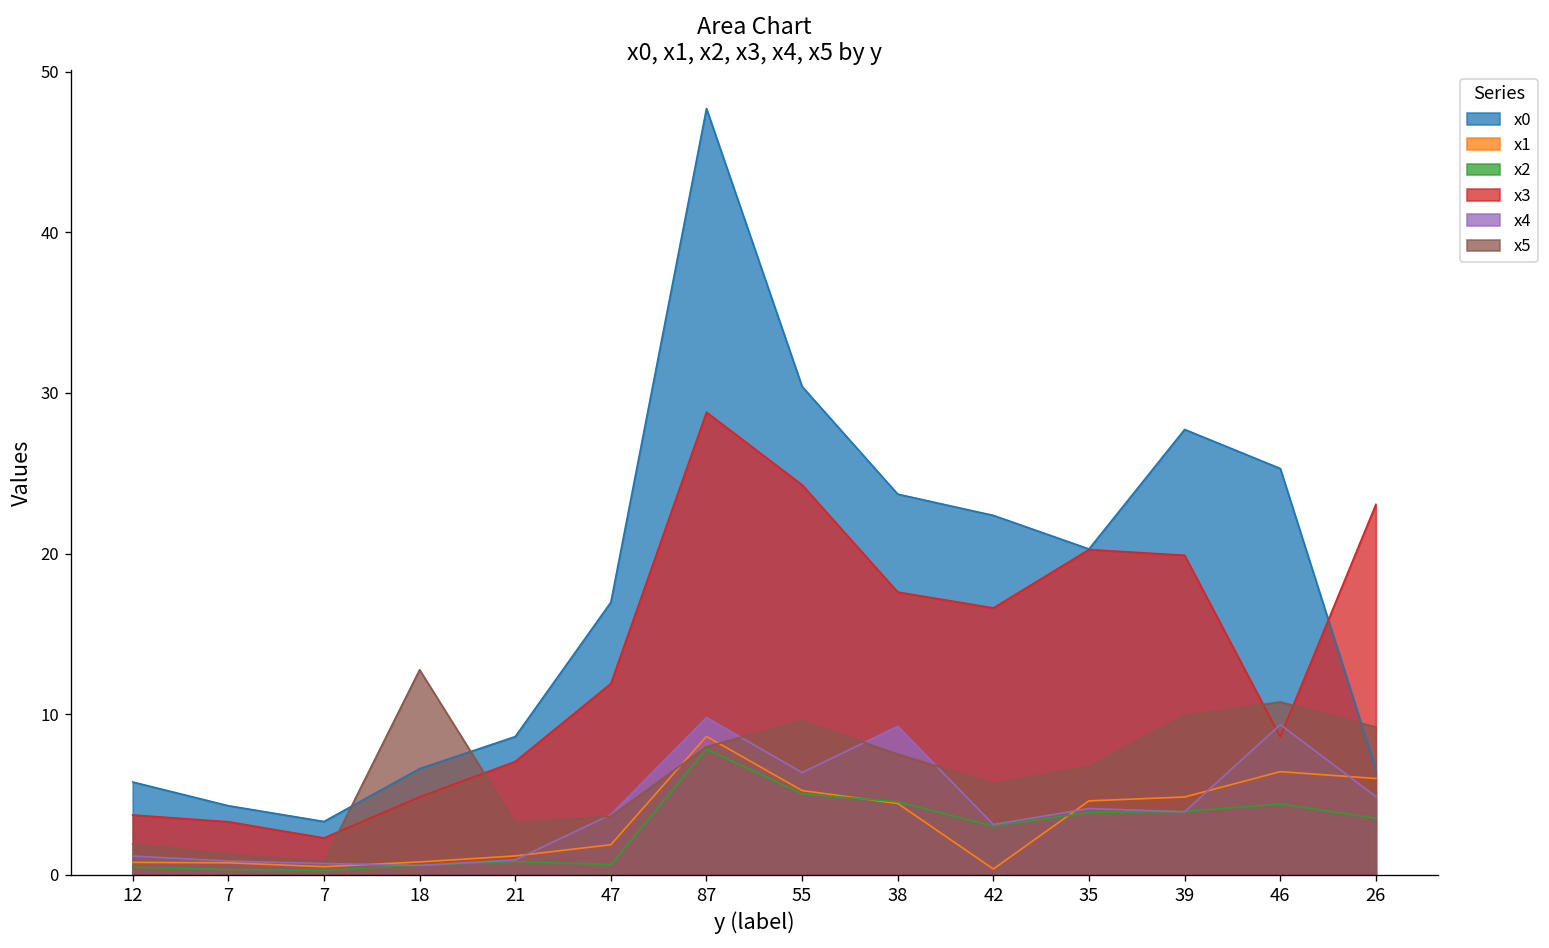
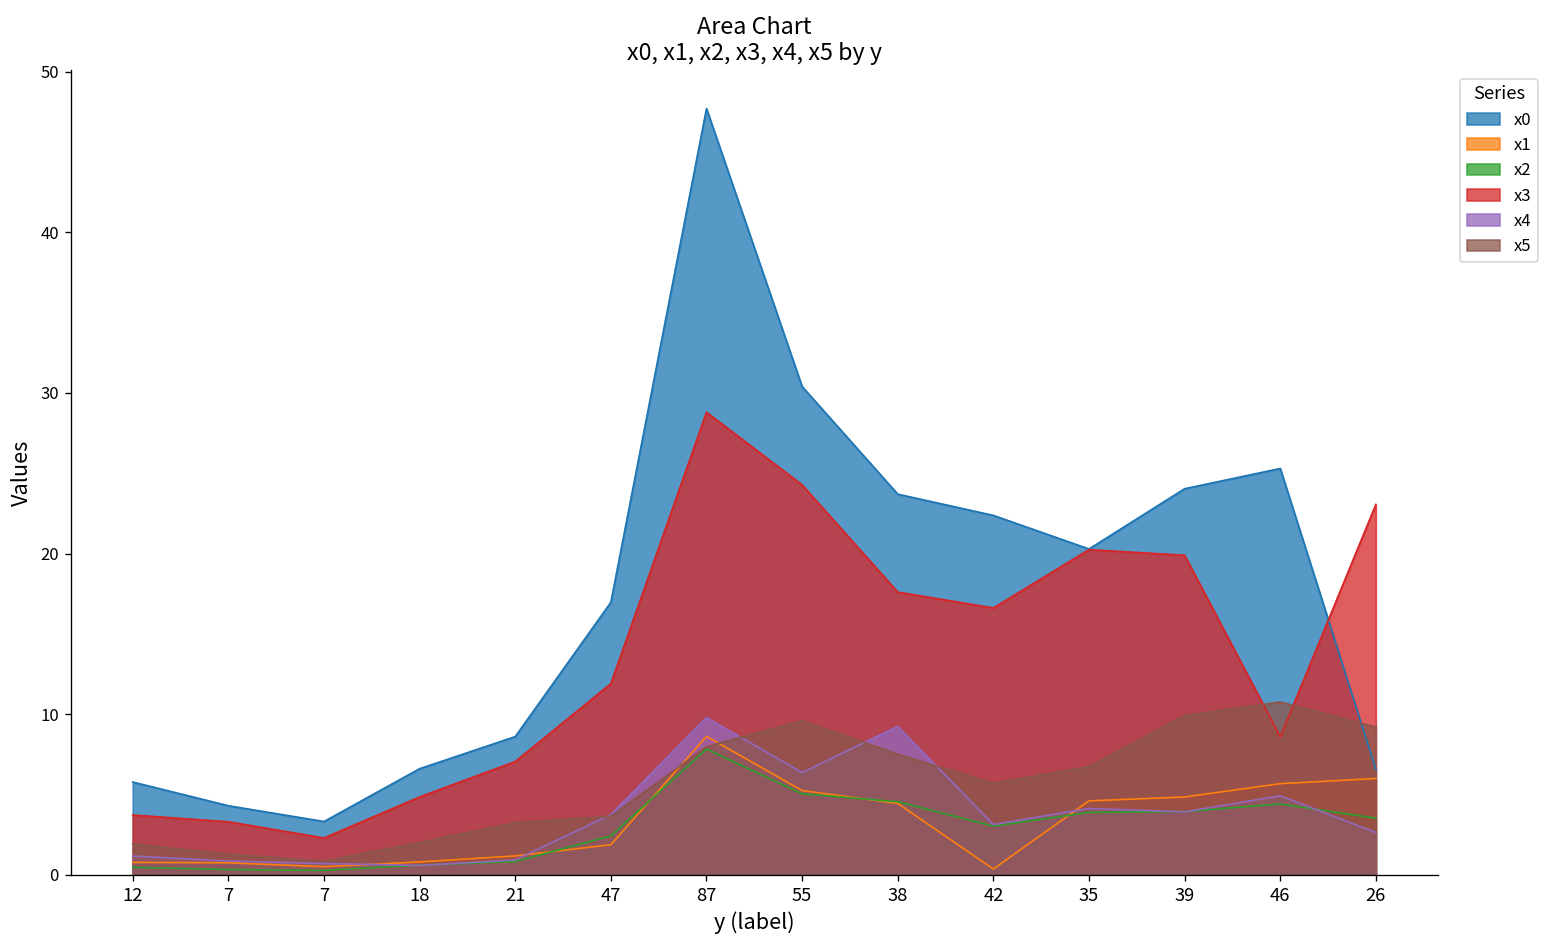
x5, 18: 12.8 -> 2.0
x2, 47: 0.6 -> 2.4
x0, 39: 27.7 -> 24.0
x1, 46: 6.4 -> 5.7
x4, 46: 9.3 -> 4.9
x4, 26: 4.9 -> 2.6
